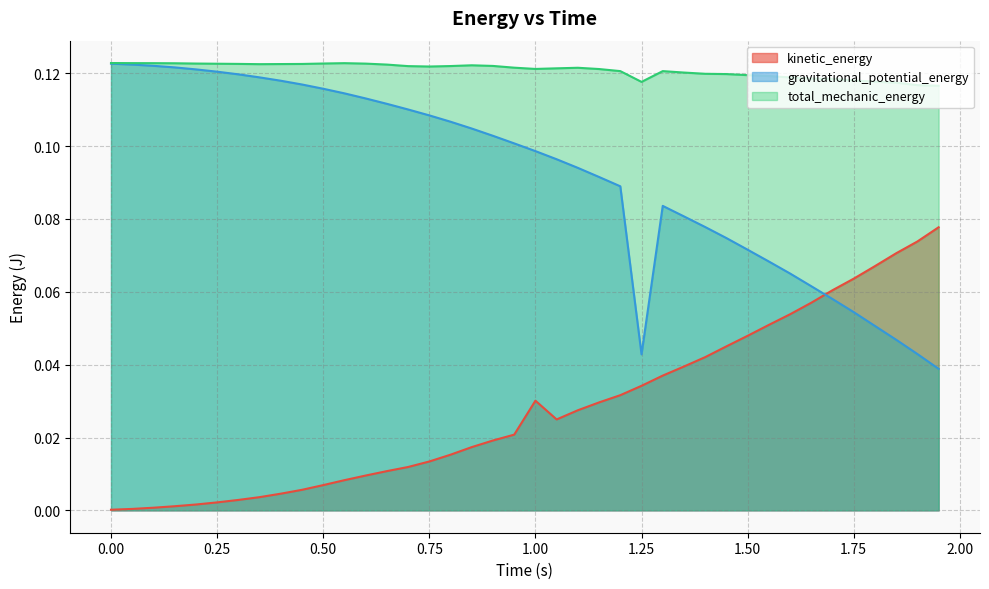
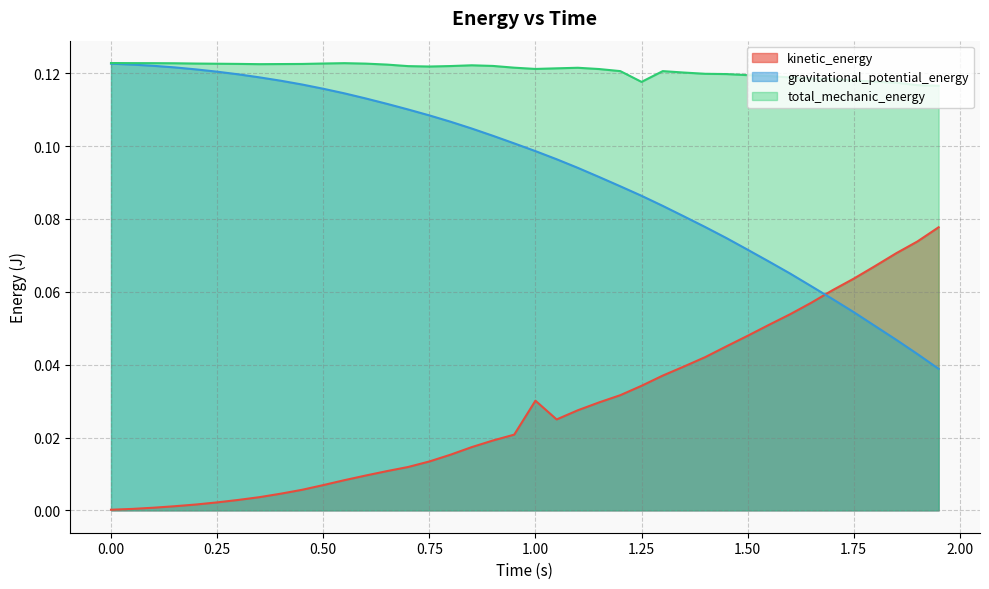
gravitational_potential_energy, 1.25: 0.043 -> 0.086
